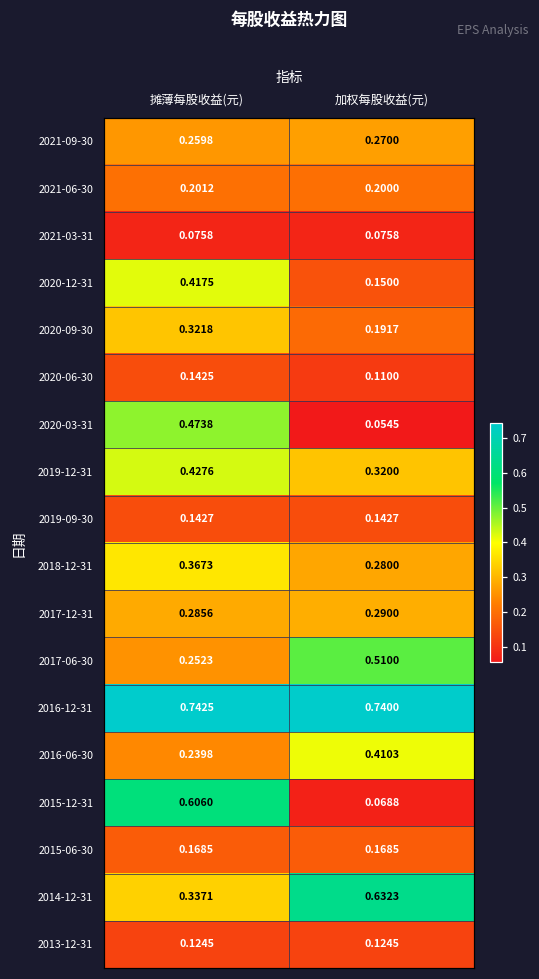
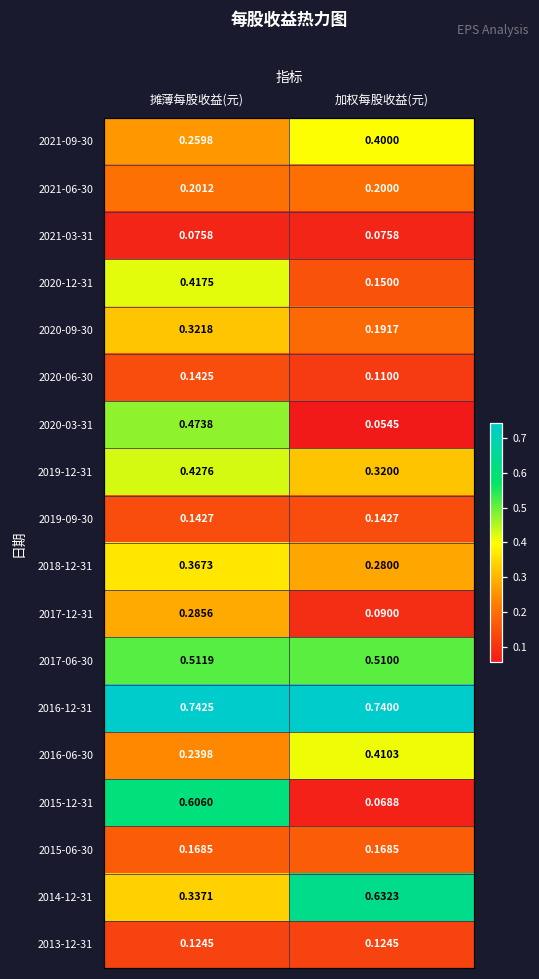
2021-09-30, 加权每股收益(元): 0.2700 -> 0.4000
2017-12-31, 加权每股收益(元): 0.2900 -> 0.0900
2017-06-30, 摊薄每股收益(元): 0.2523 -> 0.5119
